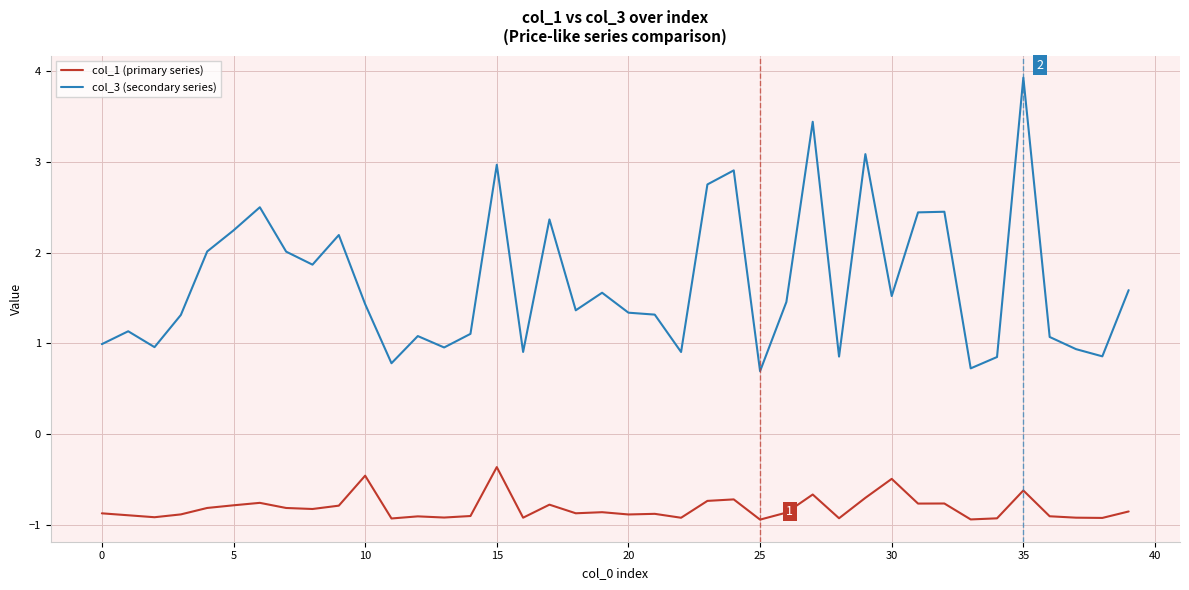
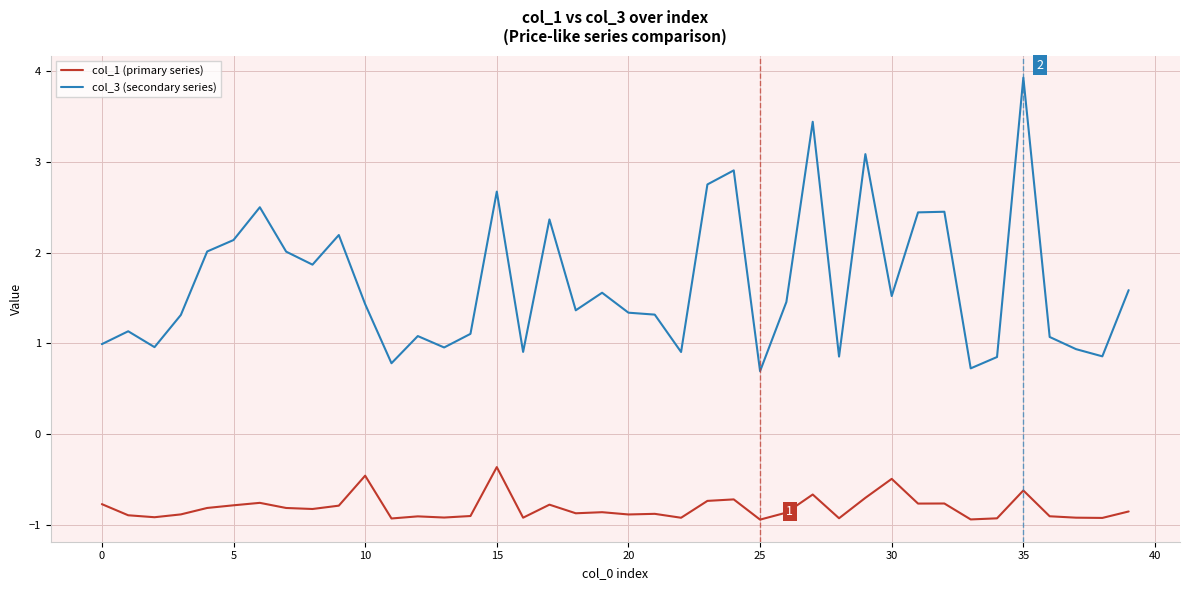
col_1 (primary series), 0: -0.9 -> -0.8
col_3 (secondary series), 5: 2.2 -> 2.1
col_3 (secondary series), 15: 3.0 -> 2.7
